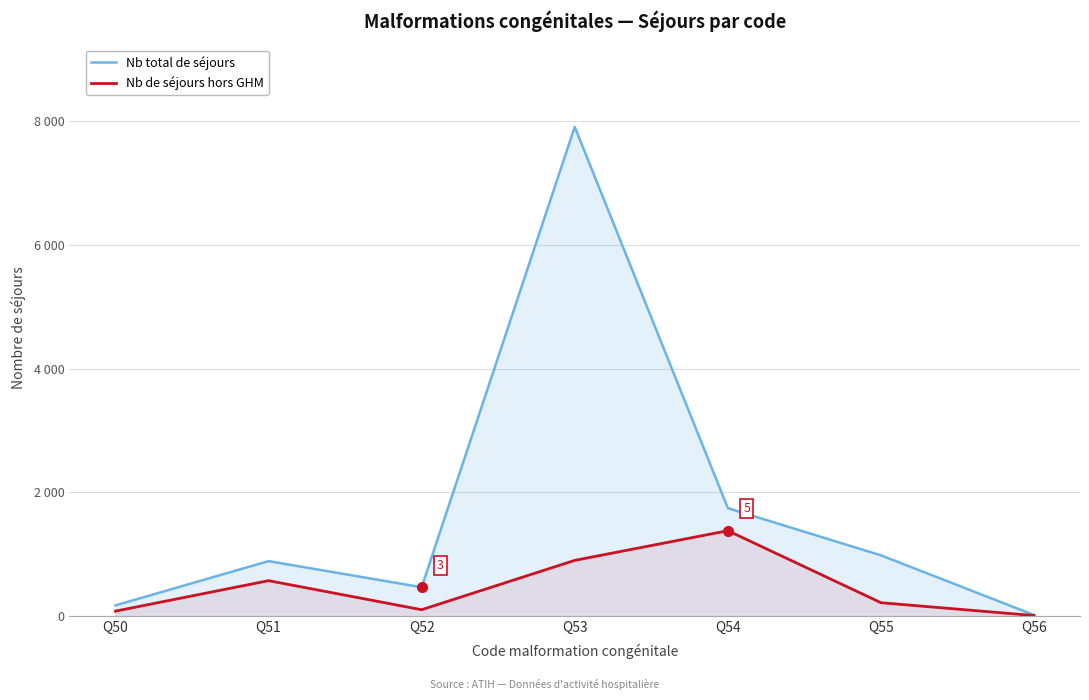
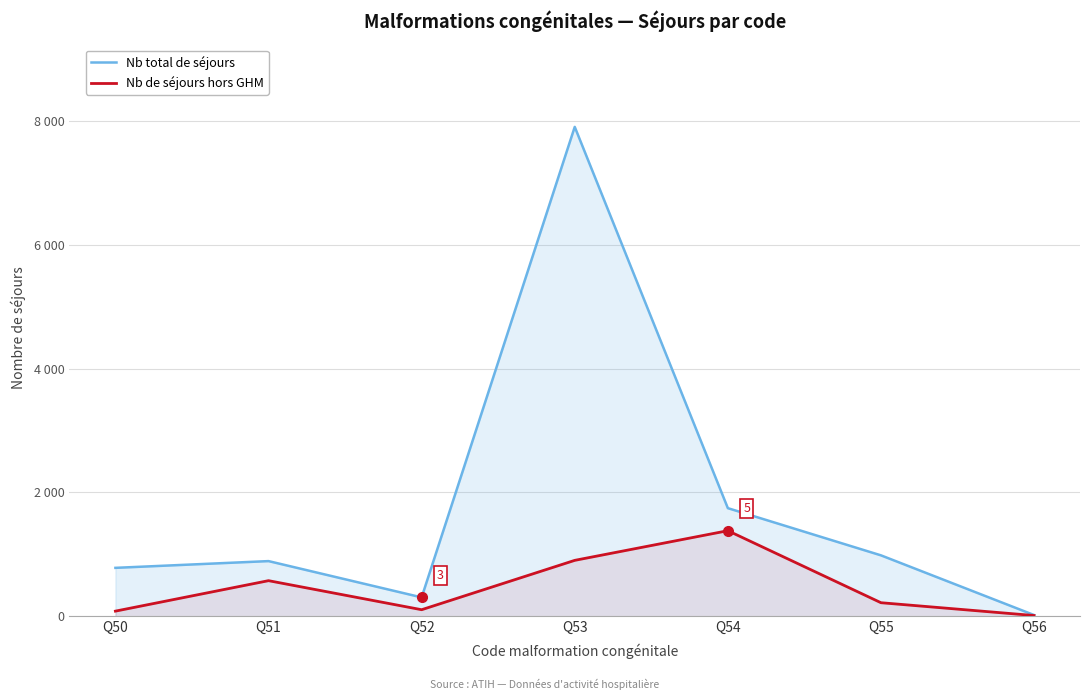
Nb total de séjours, Q50: 200 -> 800
Nb total de séjours, Q52: 500 -> 300
